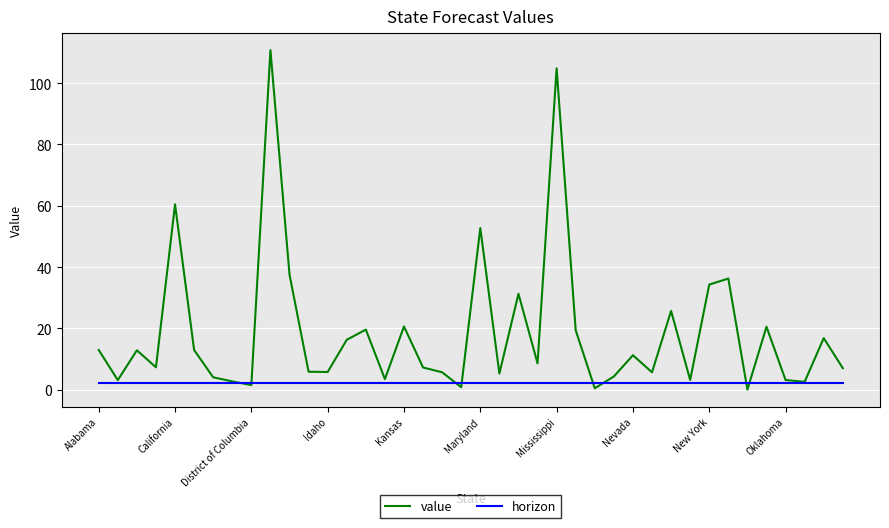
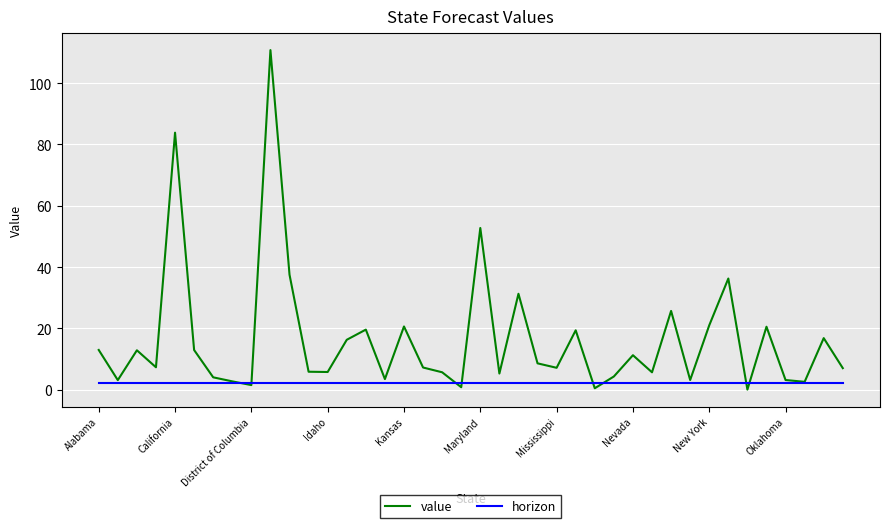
value, California: 60 -> 84
value, Mississippi: 105 -> 7
value, New York: 34 -> 21
